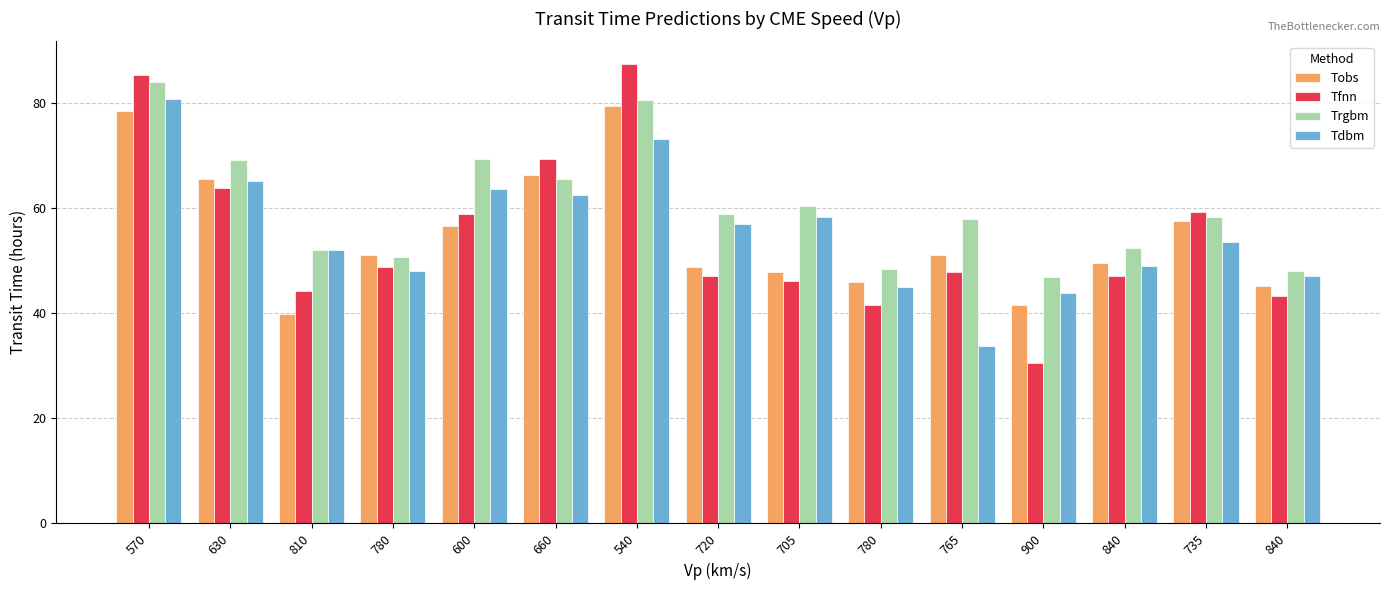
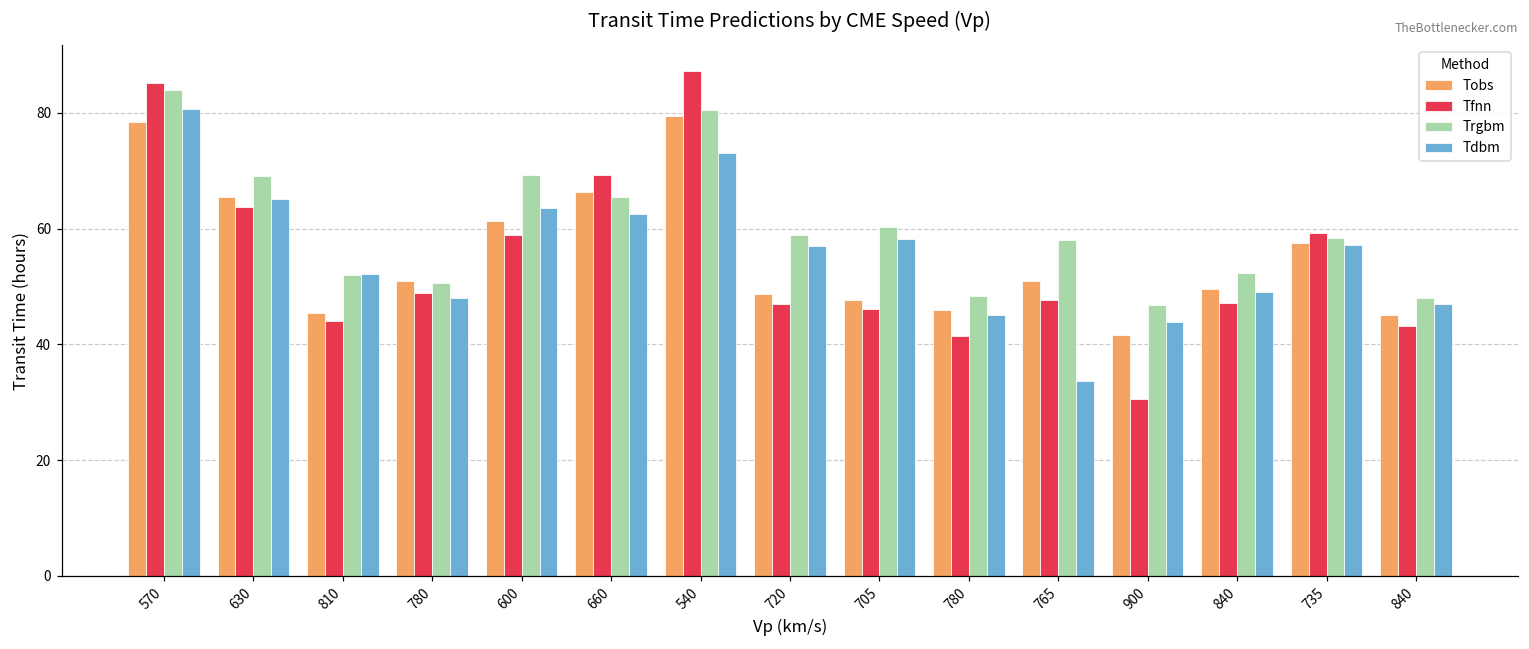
Tobs, 810: 40 -> 45
Tobs, 600: 57 -> 61
Tdbm, 735: 54 -> 57
